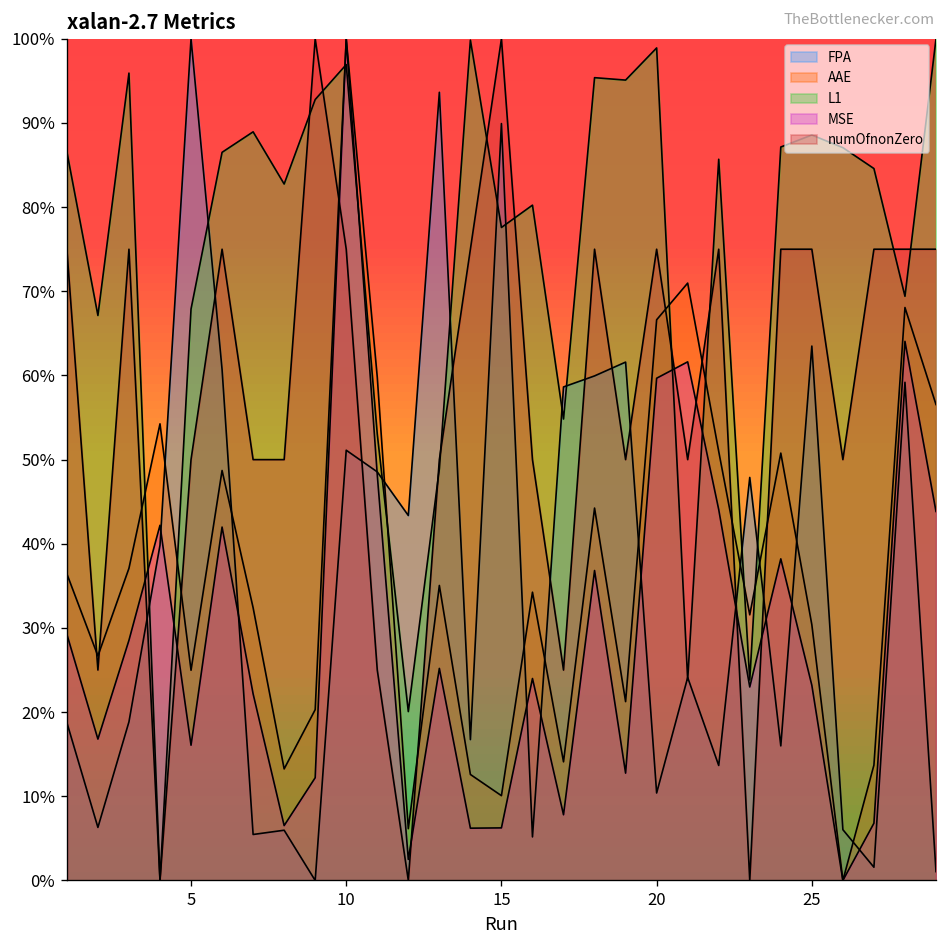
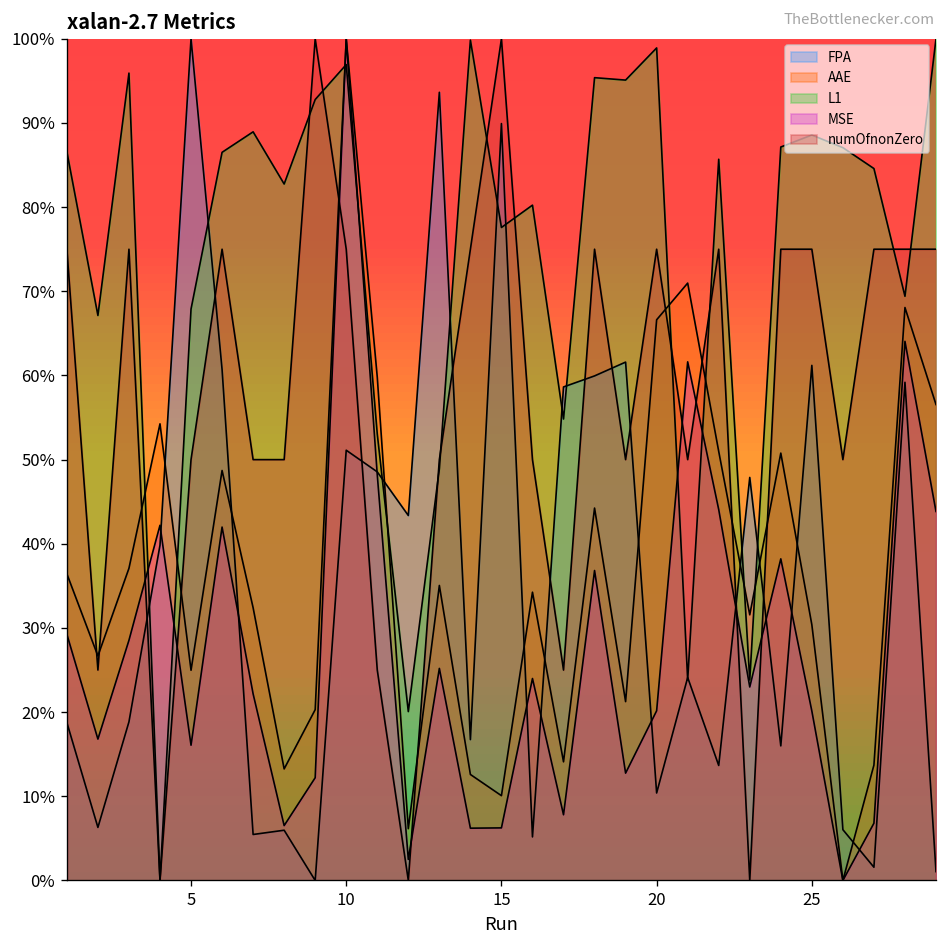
MSE, 20: 60% -> 20%
FPA, 25: 63% -> 61%
MSE, 25: 23% -> 20%
